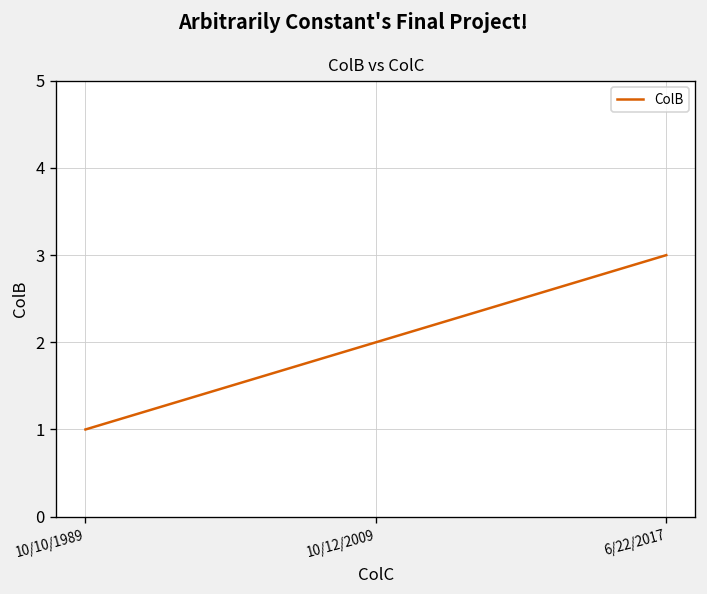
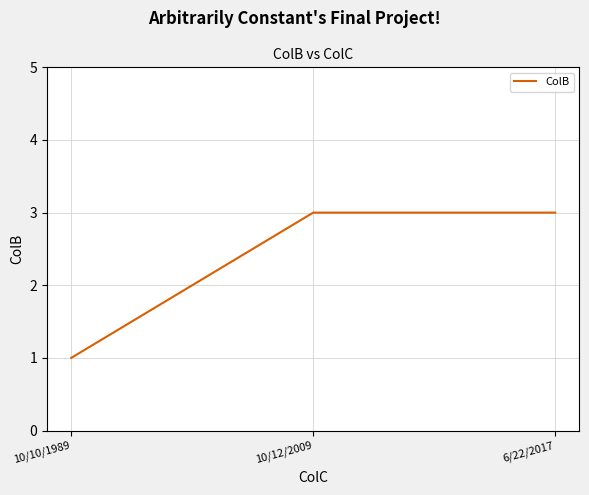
10/12/2009: 2 -> 3
